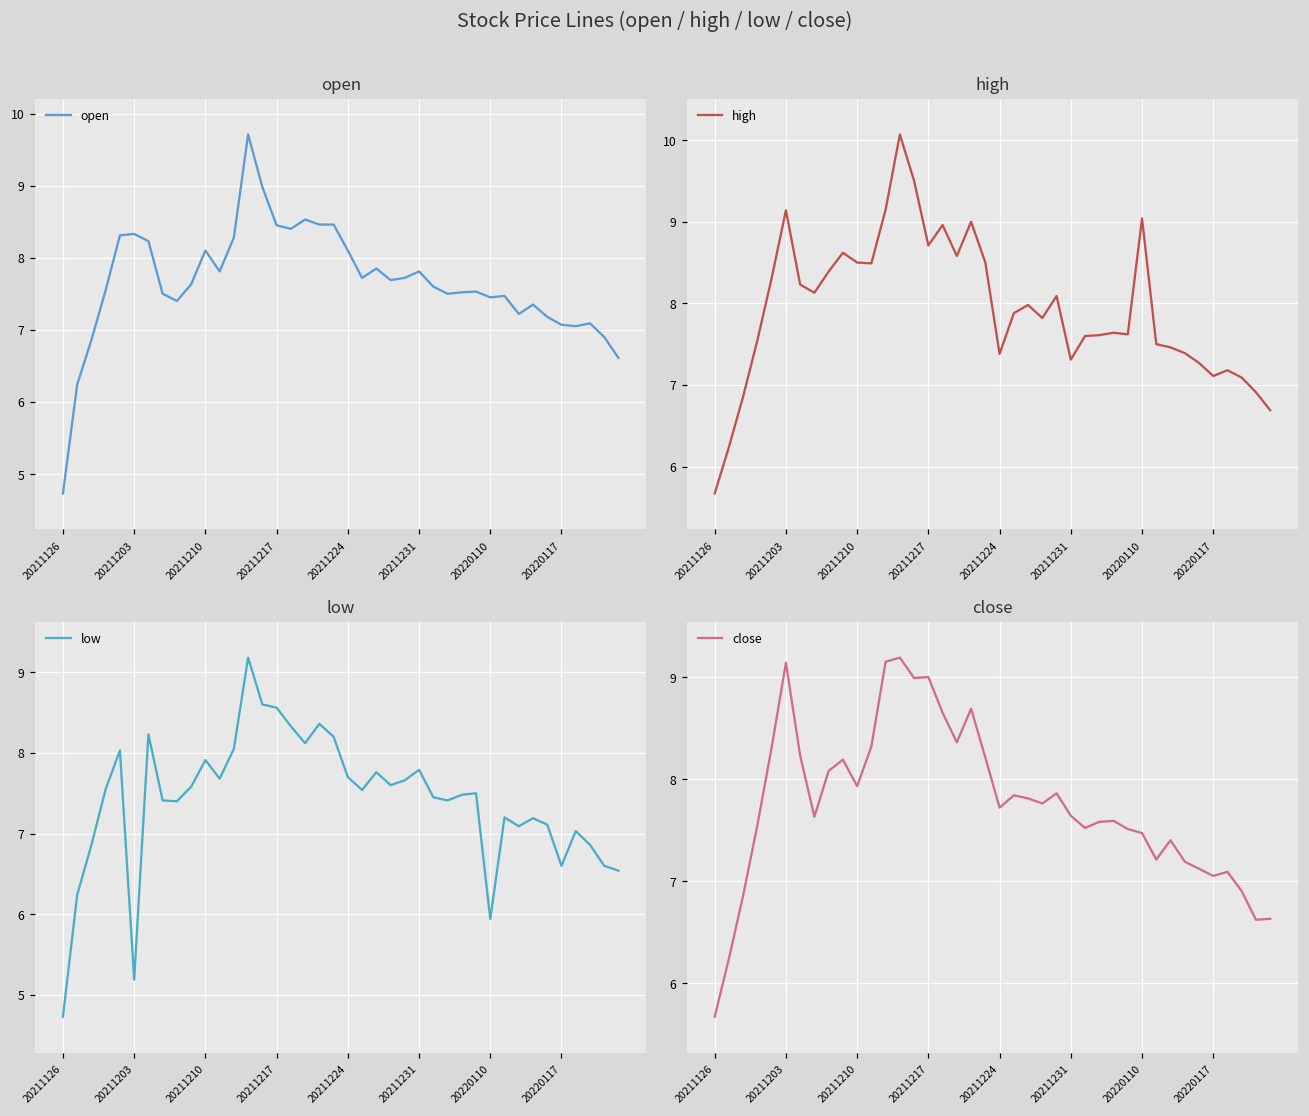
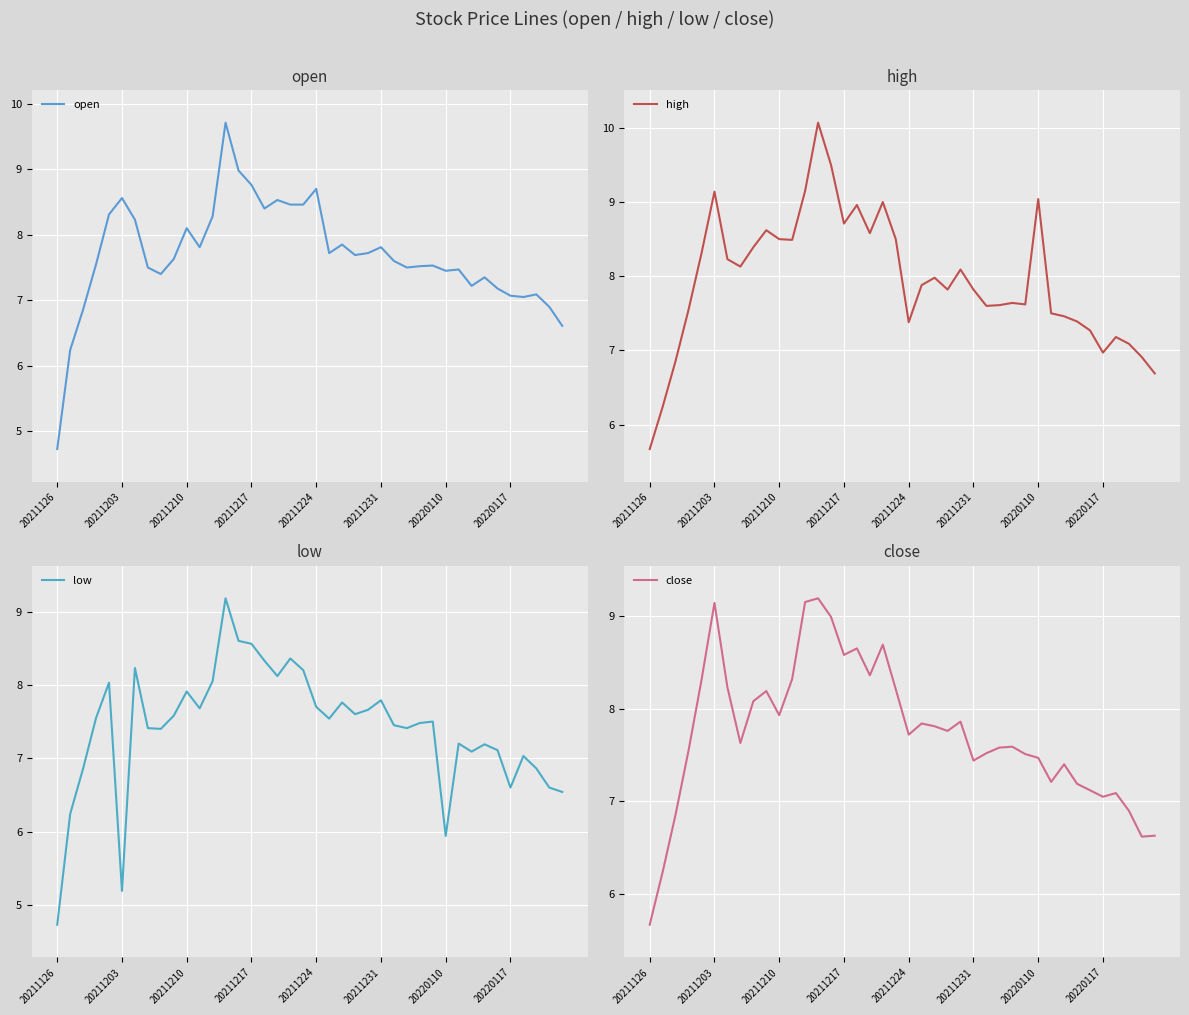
open, 20211203: 8.3 -> 8.6
open, 20211217: 8.5 -> 8.8
open, 20211224: 8.1 -> 8.7
high, 20211231: 7.3 -> 7.8
high, 20220117: 7.1 -> 7.0
close, 20211217: 9.0 -> 8.6
close, 20211231: 7.6 -> 7.4
